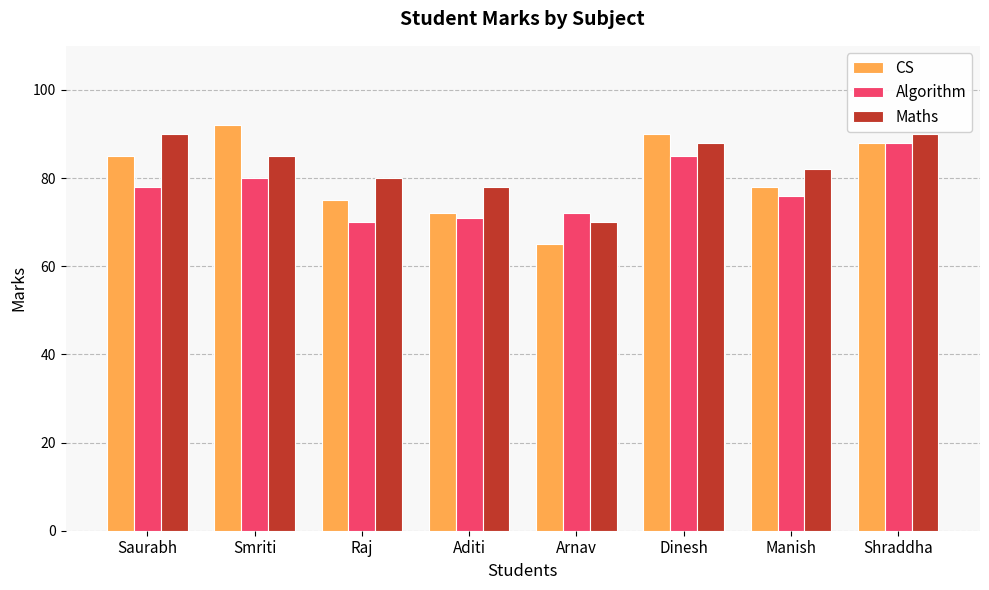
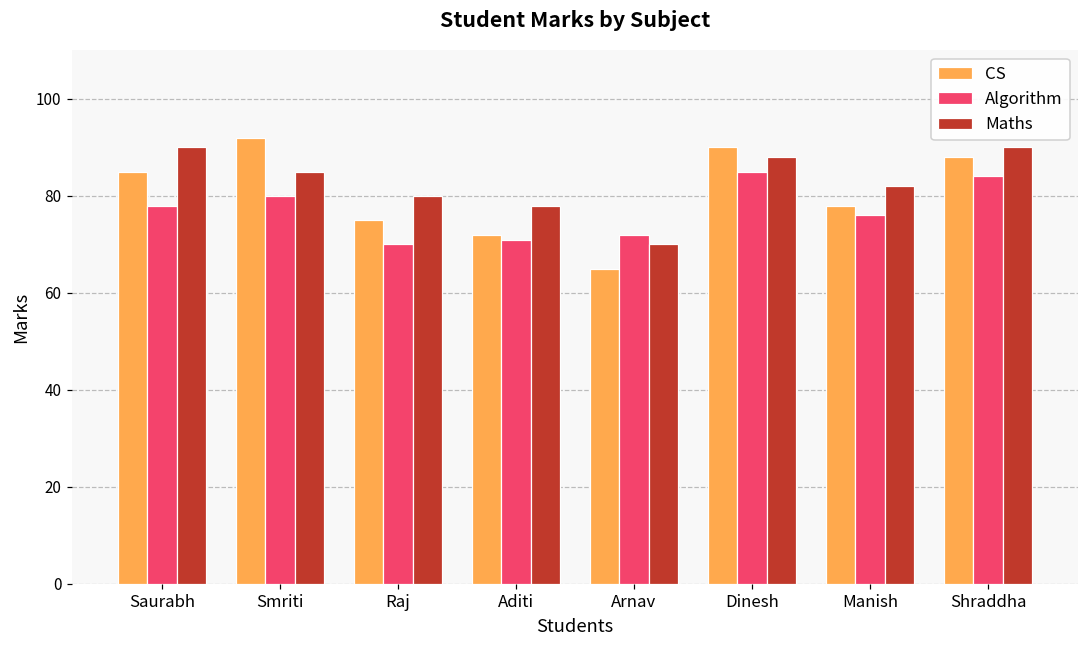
Algorithm, Shraddha: 88 -> 84
